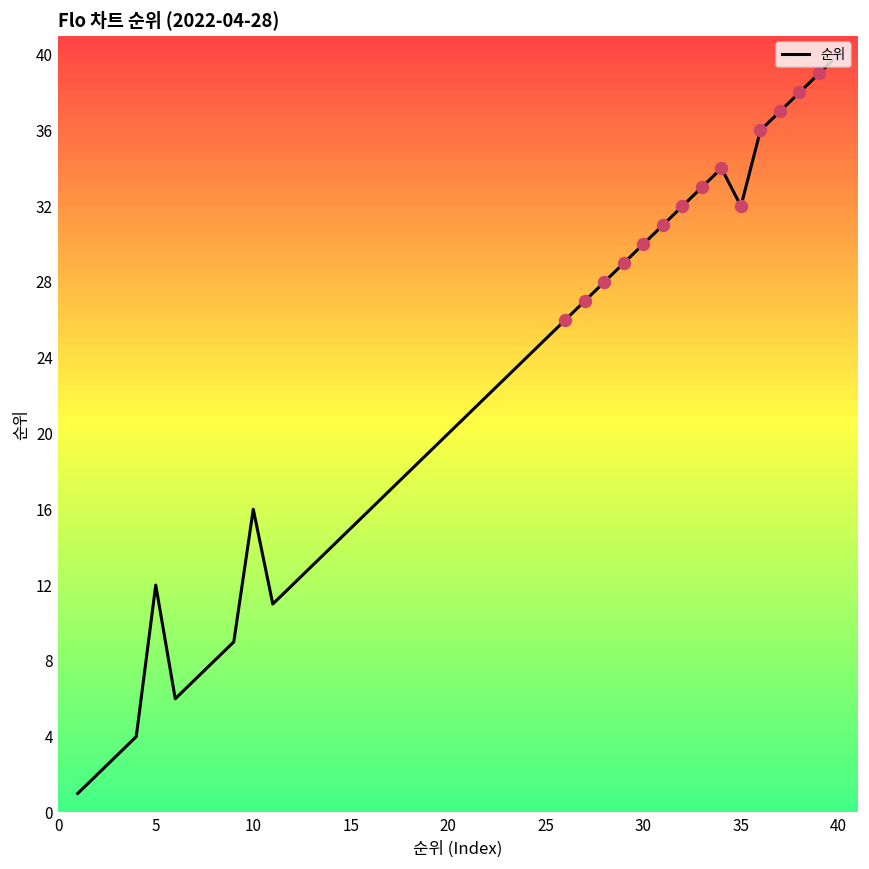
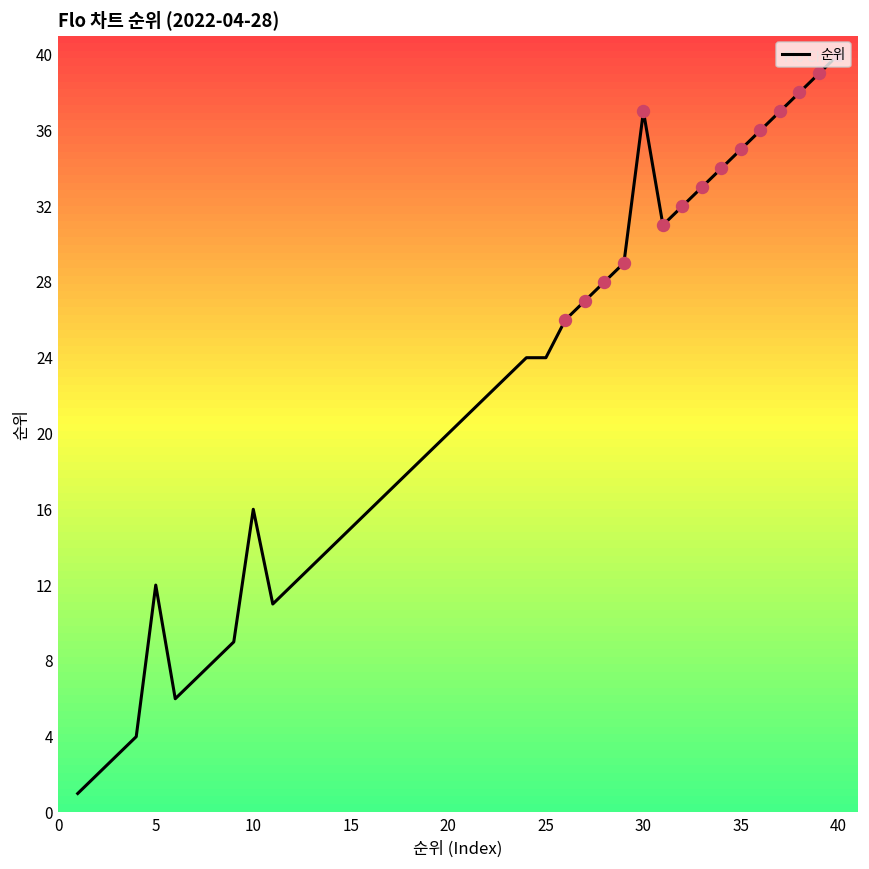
순위, 25: 25 -> 24
순위, 30: 30 -> 37
순위, 35: 32 -> 35
